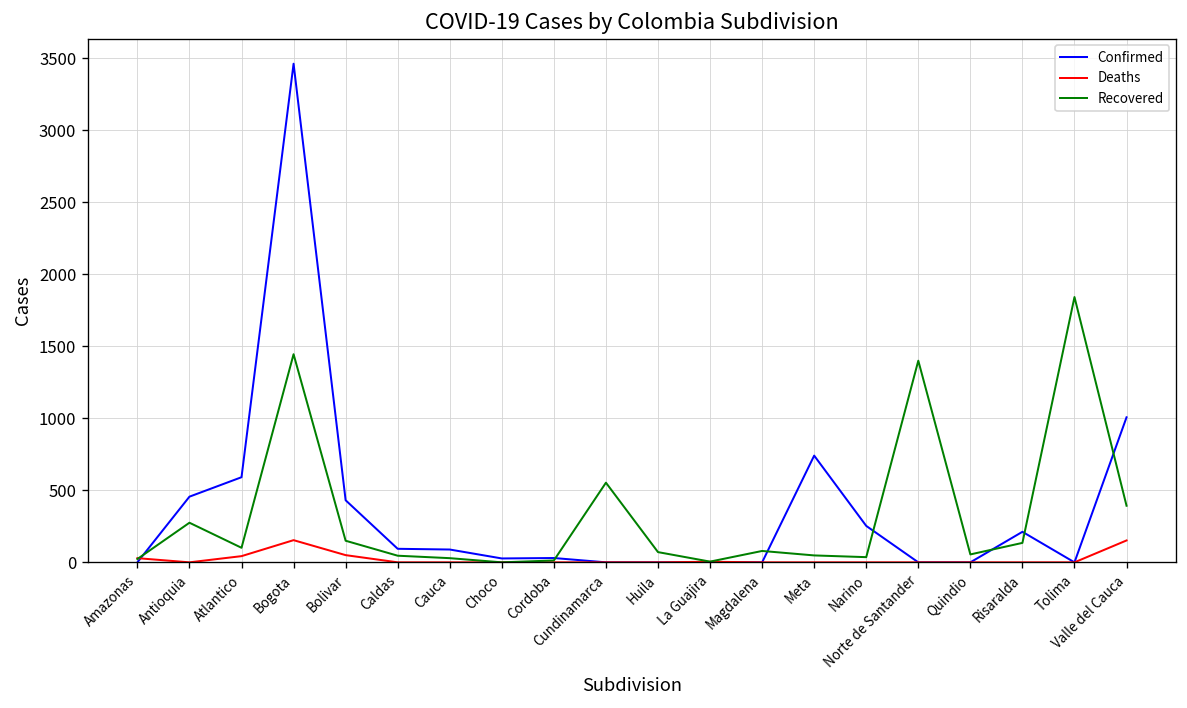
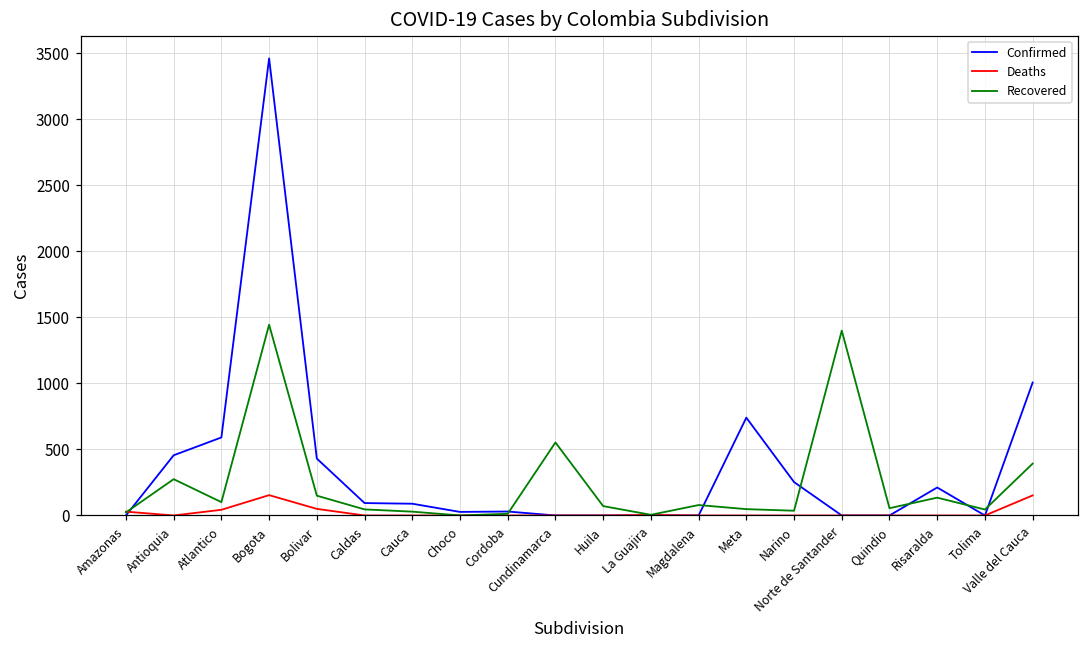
Recovered, Tolima: 1840 -> 50
